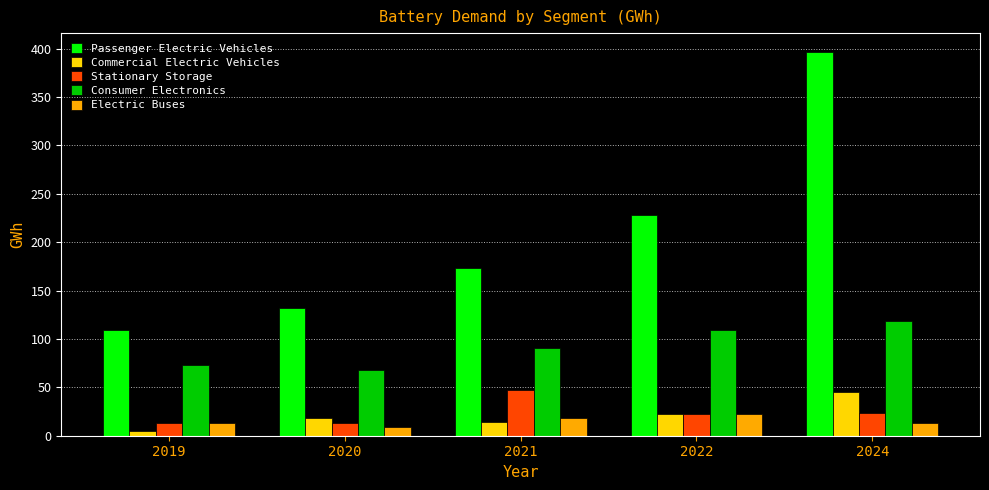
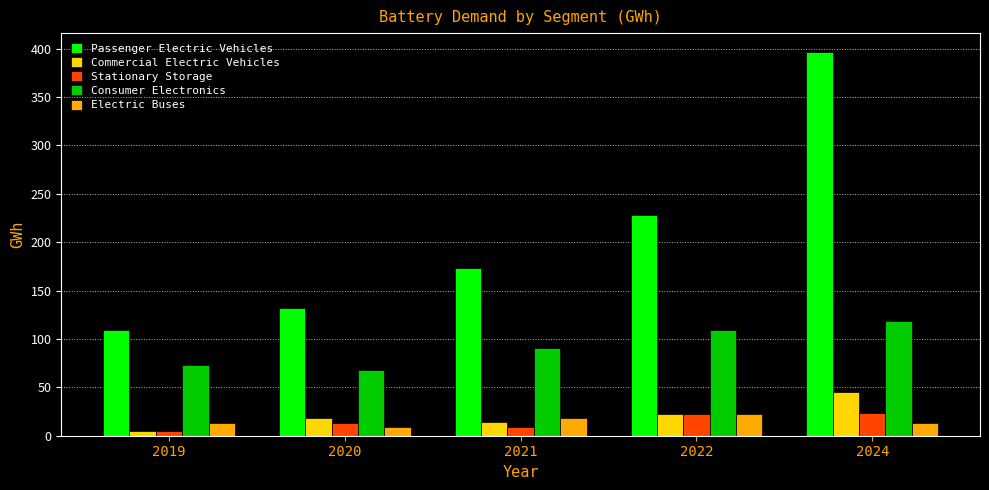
Stationary Storage, 2019: 10 -> 0
Stationary Storage, 2021: 50 -> 10
